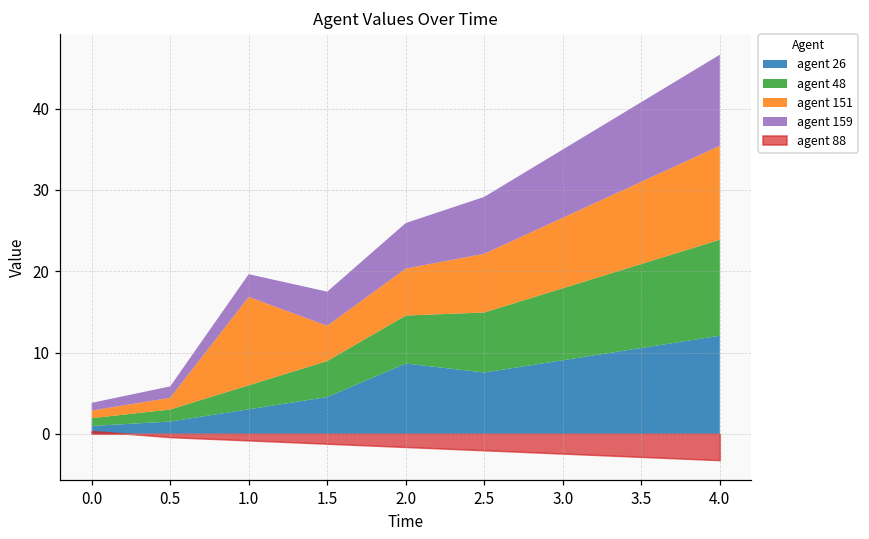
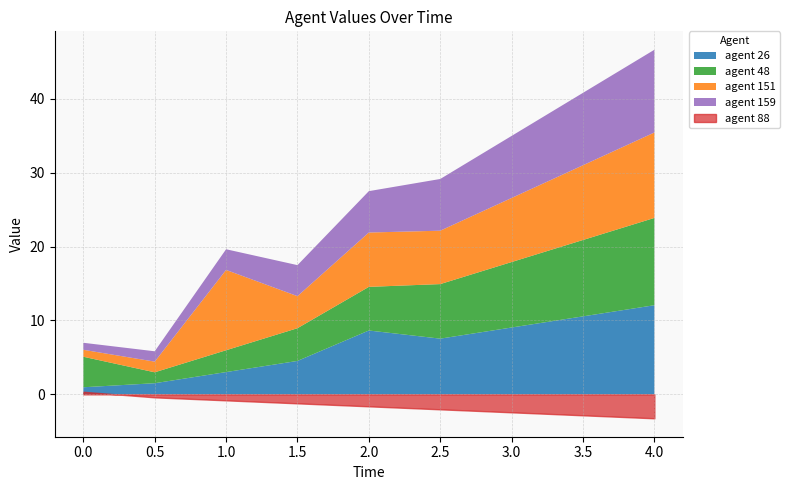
agent 48, 0.0: 1 -> 4
agent 151, 2.0: 6 -> 7
